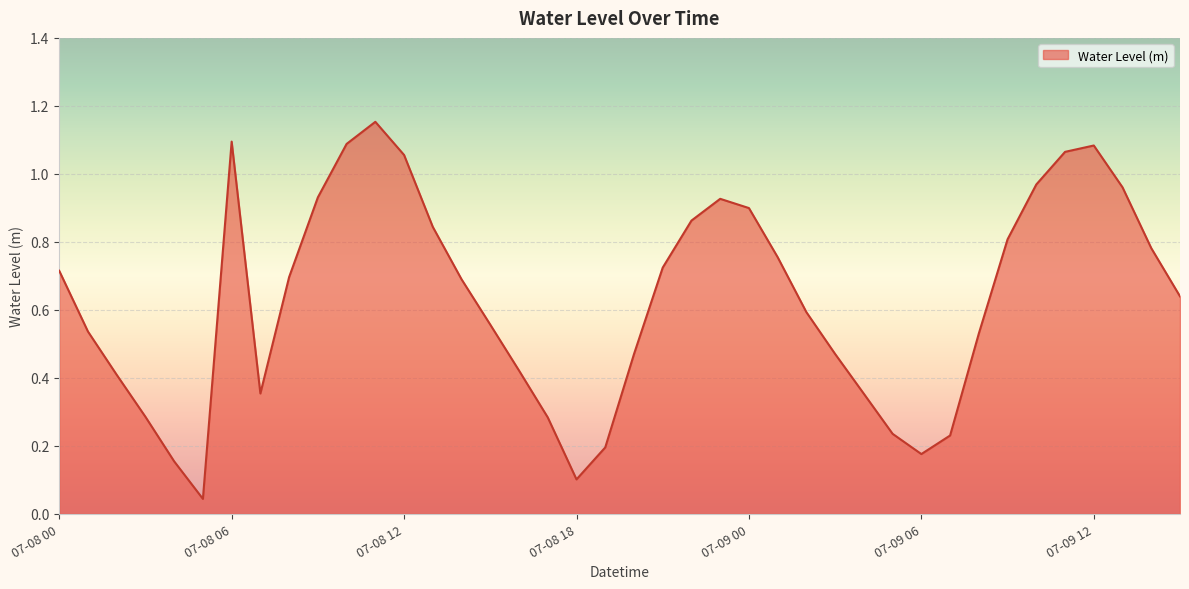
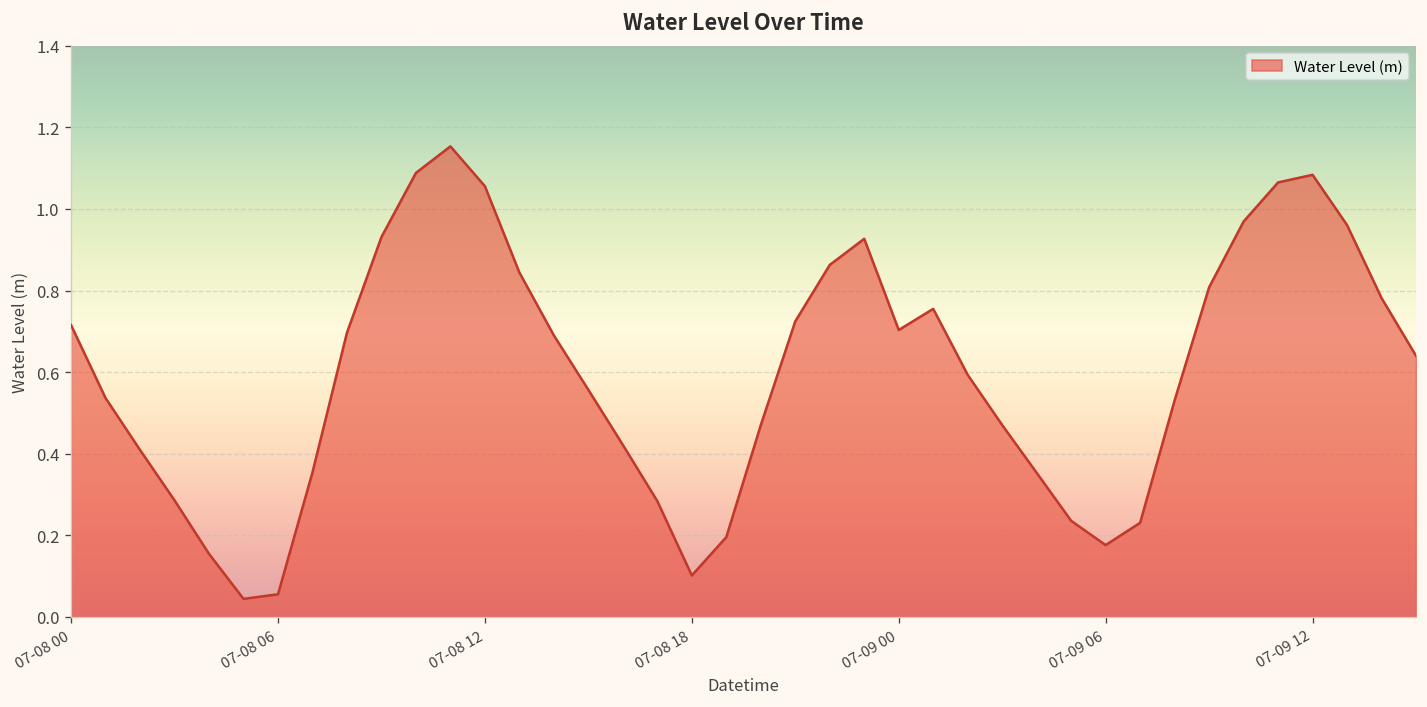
07-08 06: 1.09 -> 0.06
07-09 00: 0.90 -> 0.70
